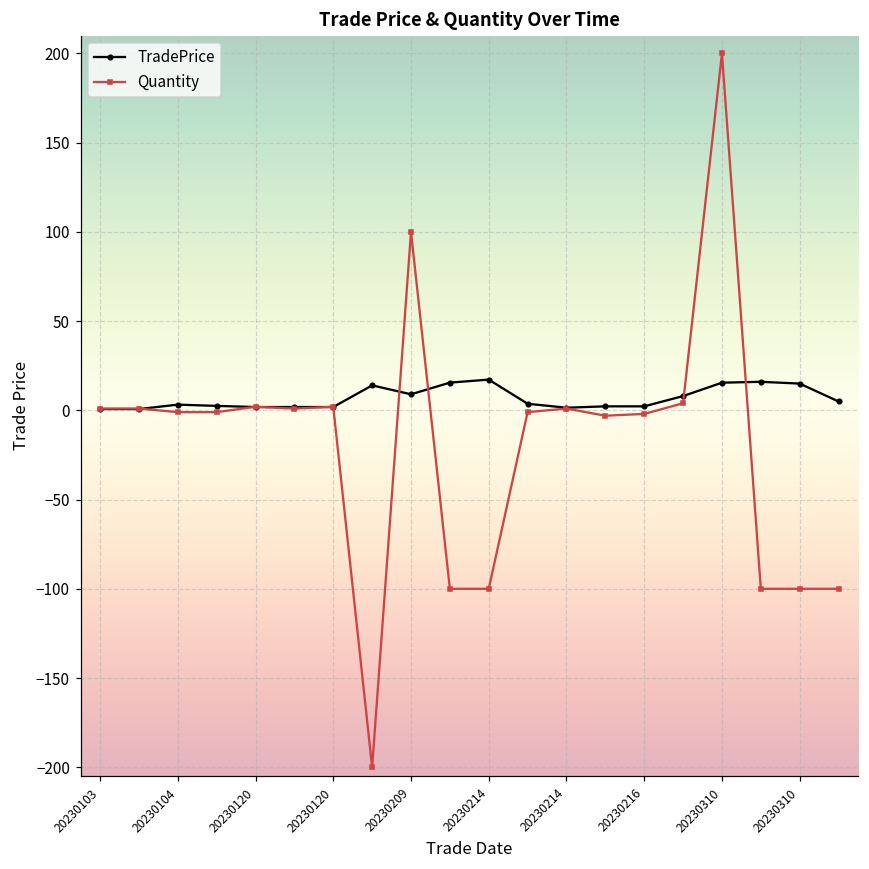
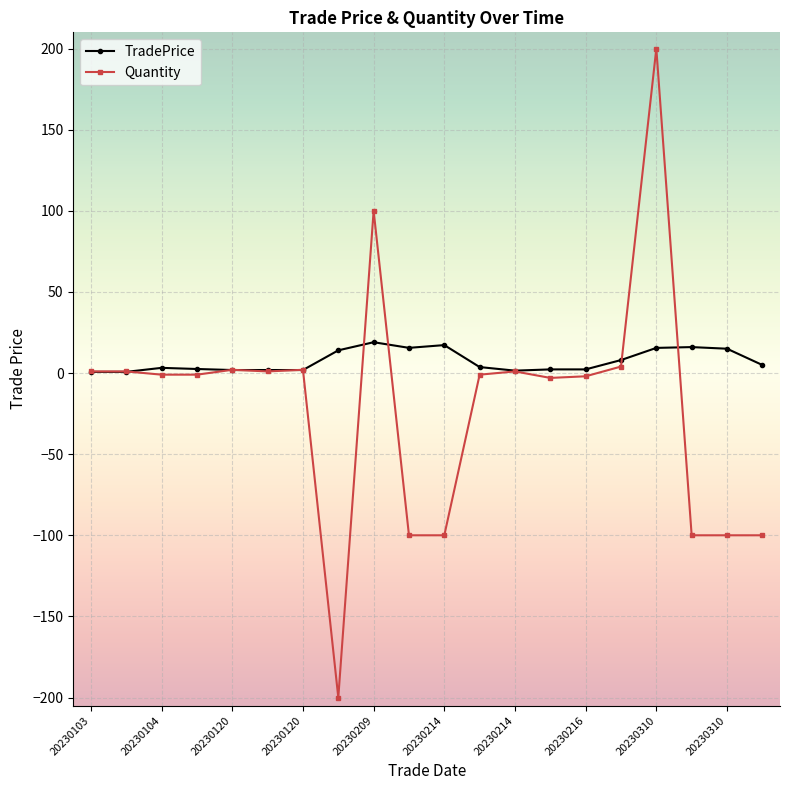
TradePrice, 20230209: 9 -> 19
